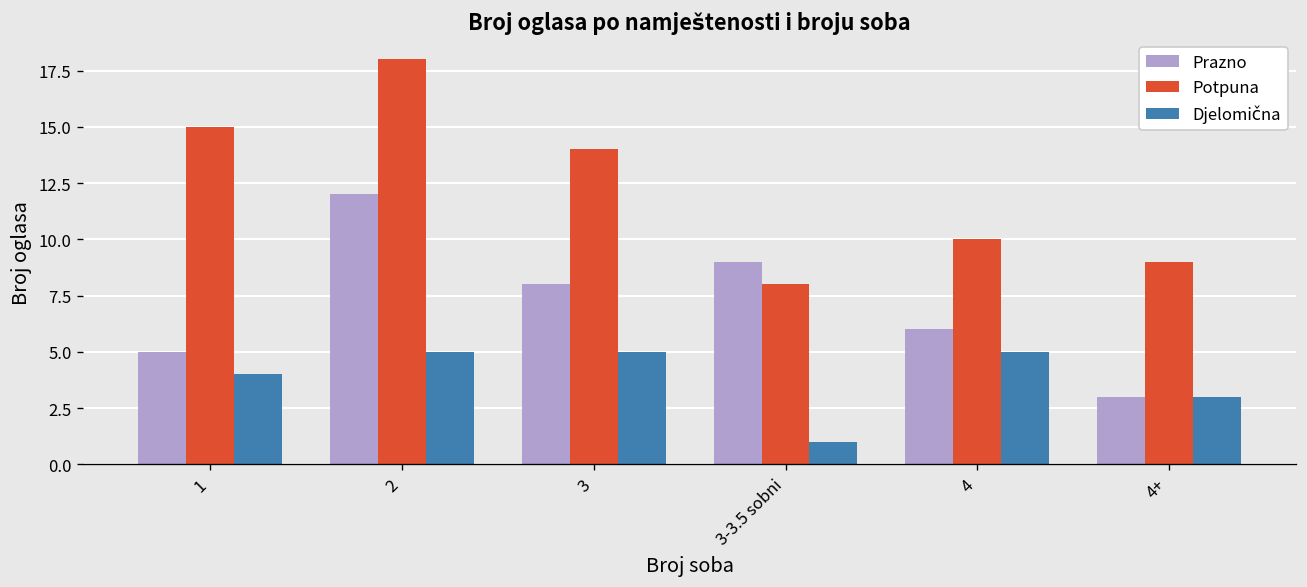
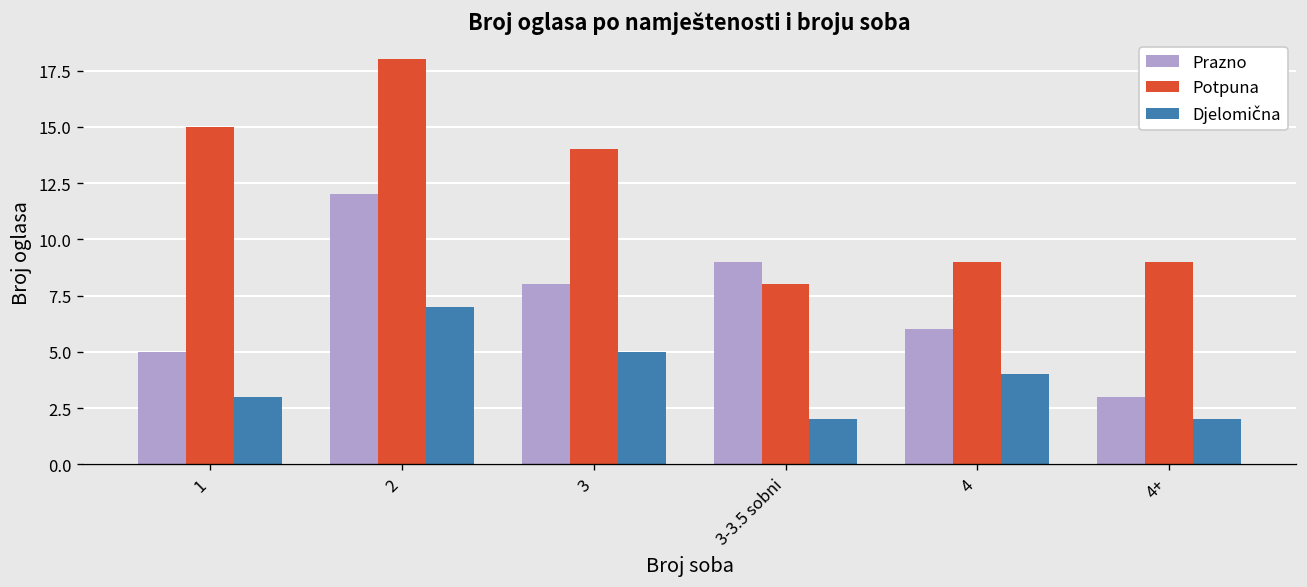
Djelomična, 1: 4 -> 3
Djelomična, 2: 5 -> 7
Djelomična, 3-3.5 sobni: 1 -> 2
Potpuna, 4: 10 -> 9
Djelomična, 4: 5 -> 4
Djelomična, 4+: 3 -> 2
